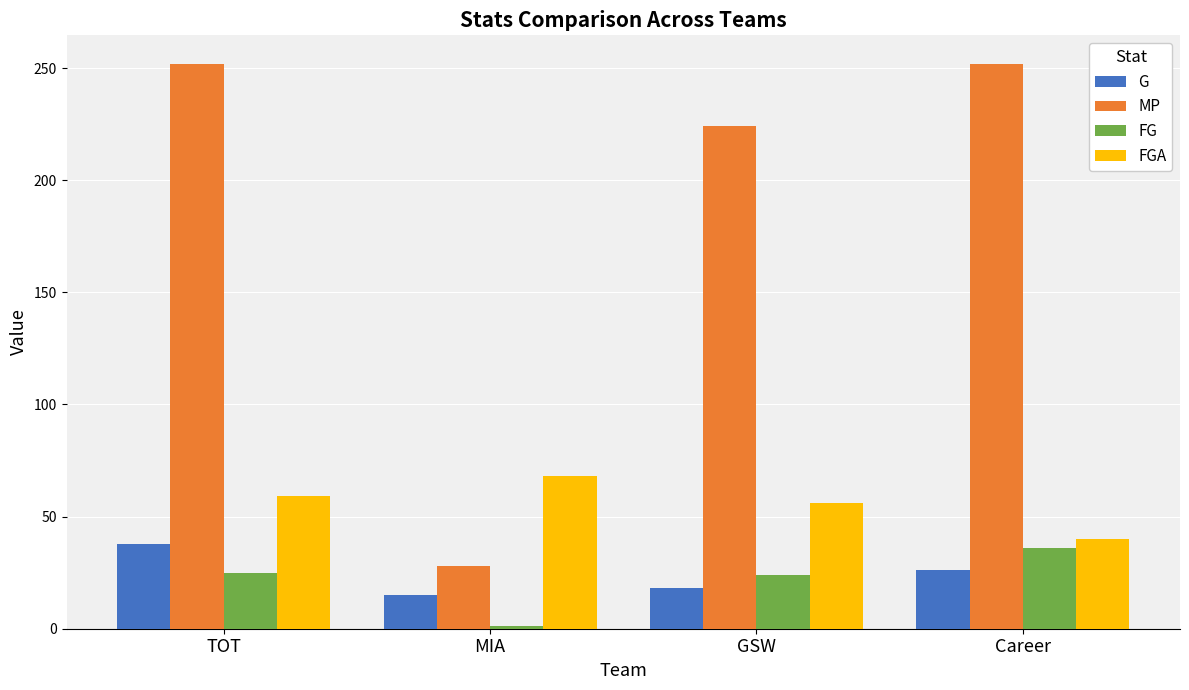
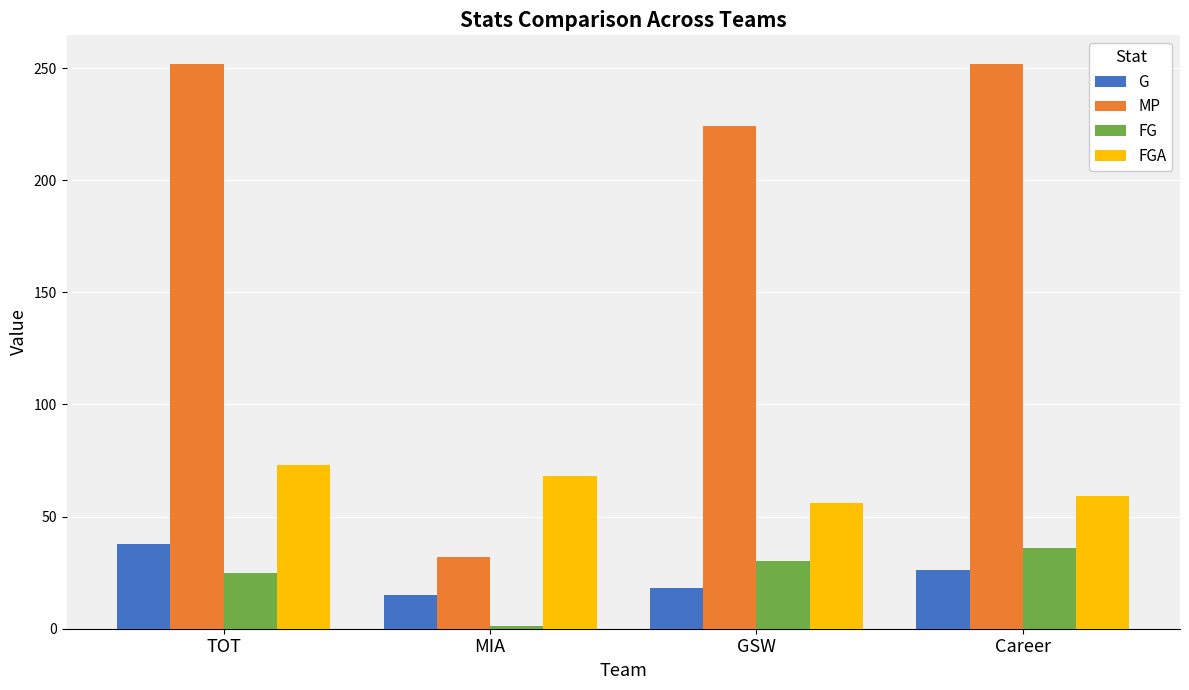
FGA, TOT: 59 -> 73
MP, MIA: 28 -> 32
FG, GSW: 24 -> 30
FGA, Career: 40 -> 59
